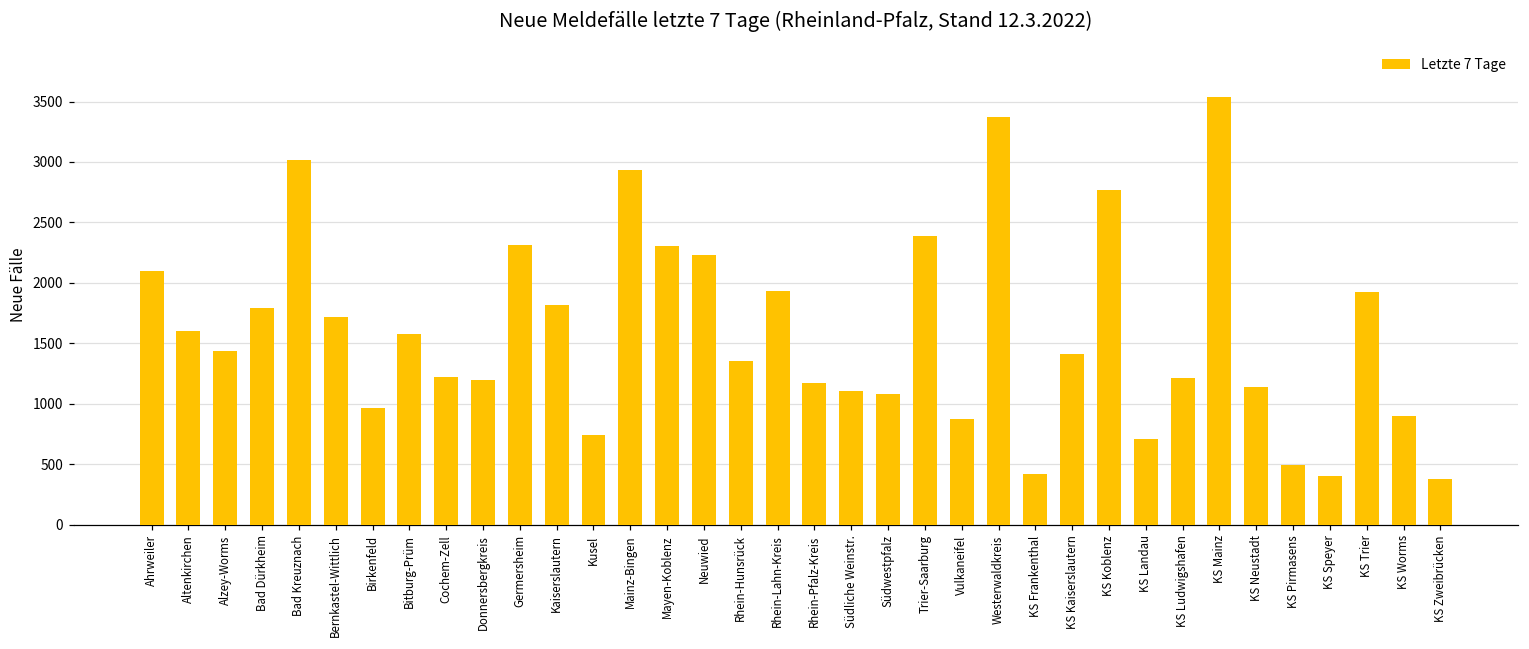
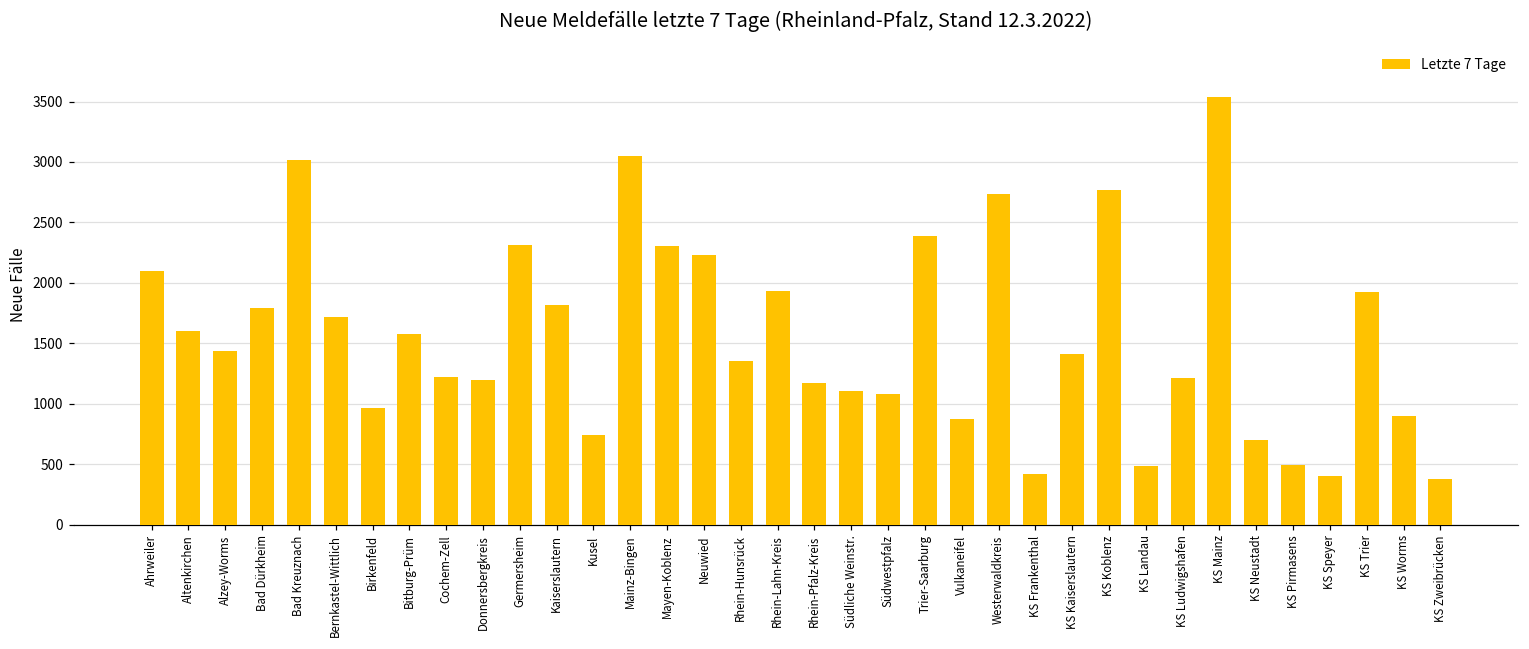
Mainz-Bingen: 2930 -> 3050
Westerwaldkreis: 3370 -> 2740
KS Landau: 710 -> 480
KS Neustadt: 1140 -> 700
